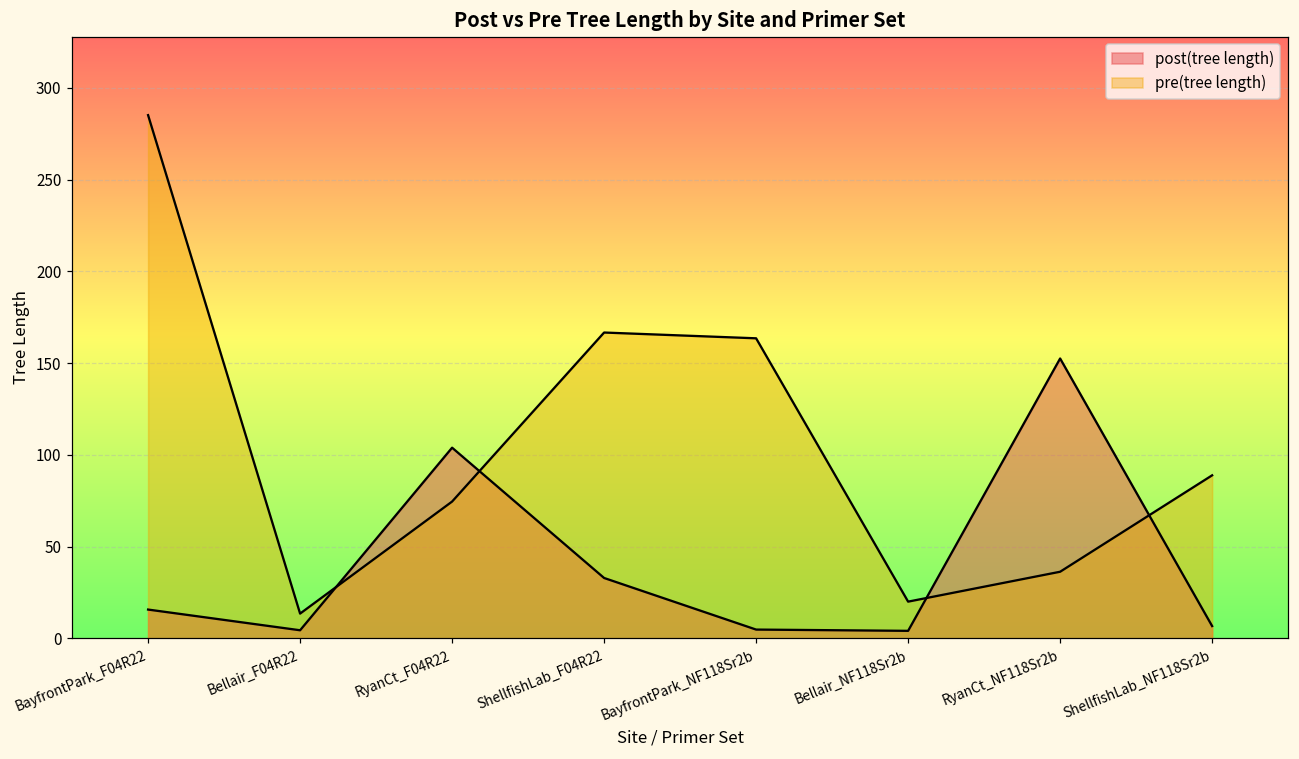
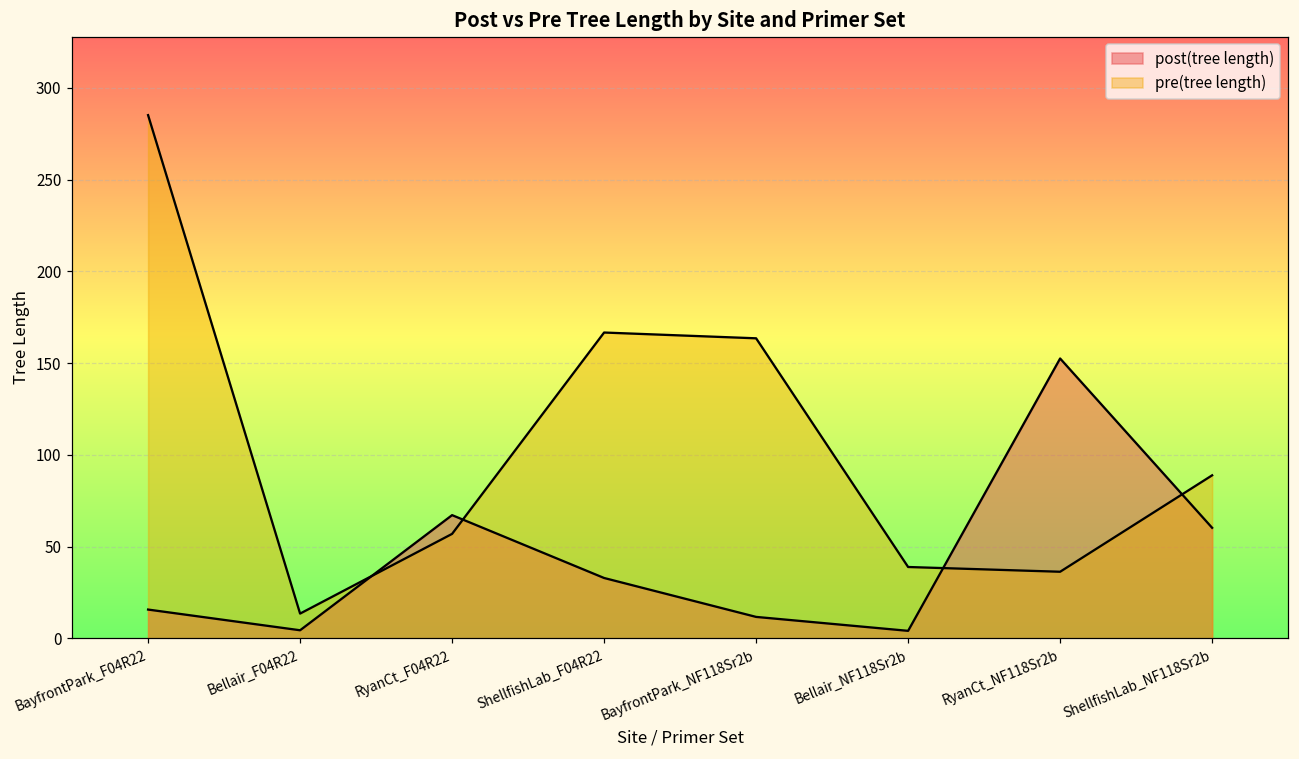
post(tree length), RyanCt_F04R22: 104 -> 67
pre(tree length), RyanCt_F04R22: 74 -> 57
post(tree length), BayfrontPark_NF118Sr2b: 5 -> 12
pre(tree length), Bellair_NF118Sr2b: 20 -> 39
post(tree length), ShellfishLab_NF118Sr2b: 7 -> 60
